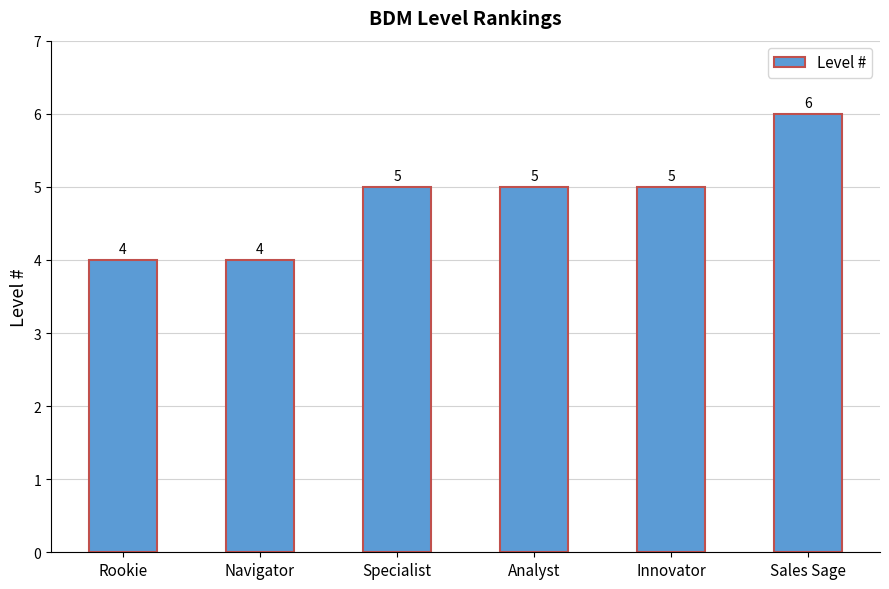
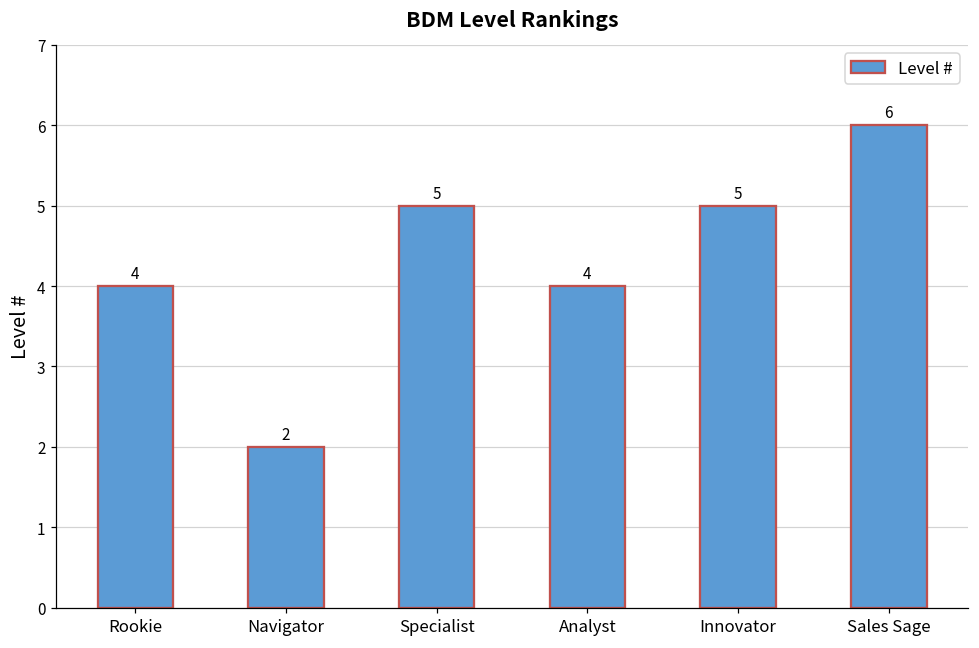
Navigator: 4 -> 2
Analyst: 5 -> 4
